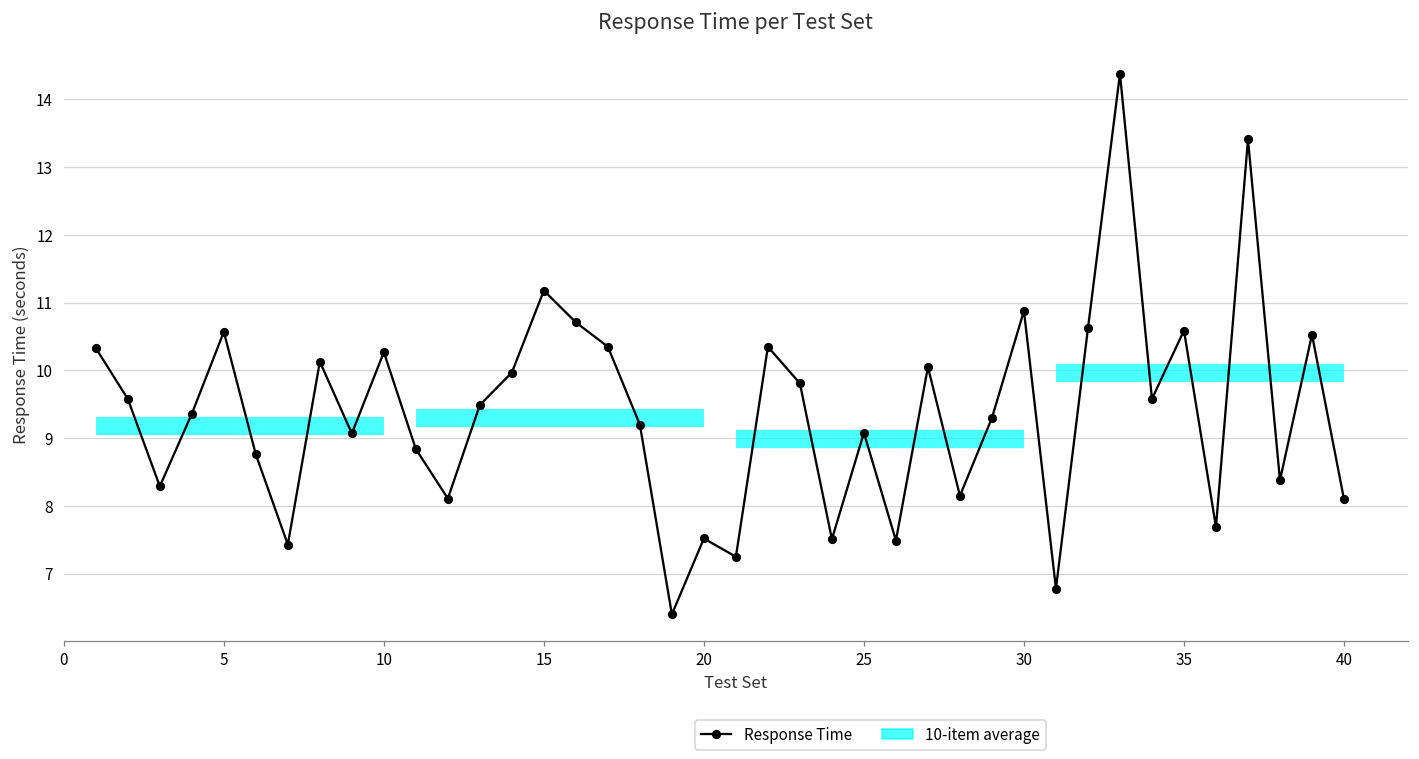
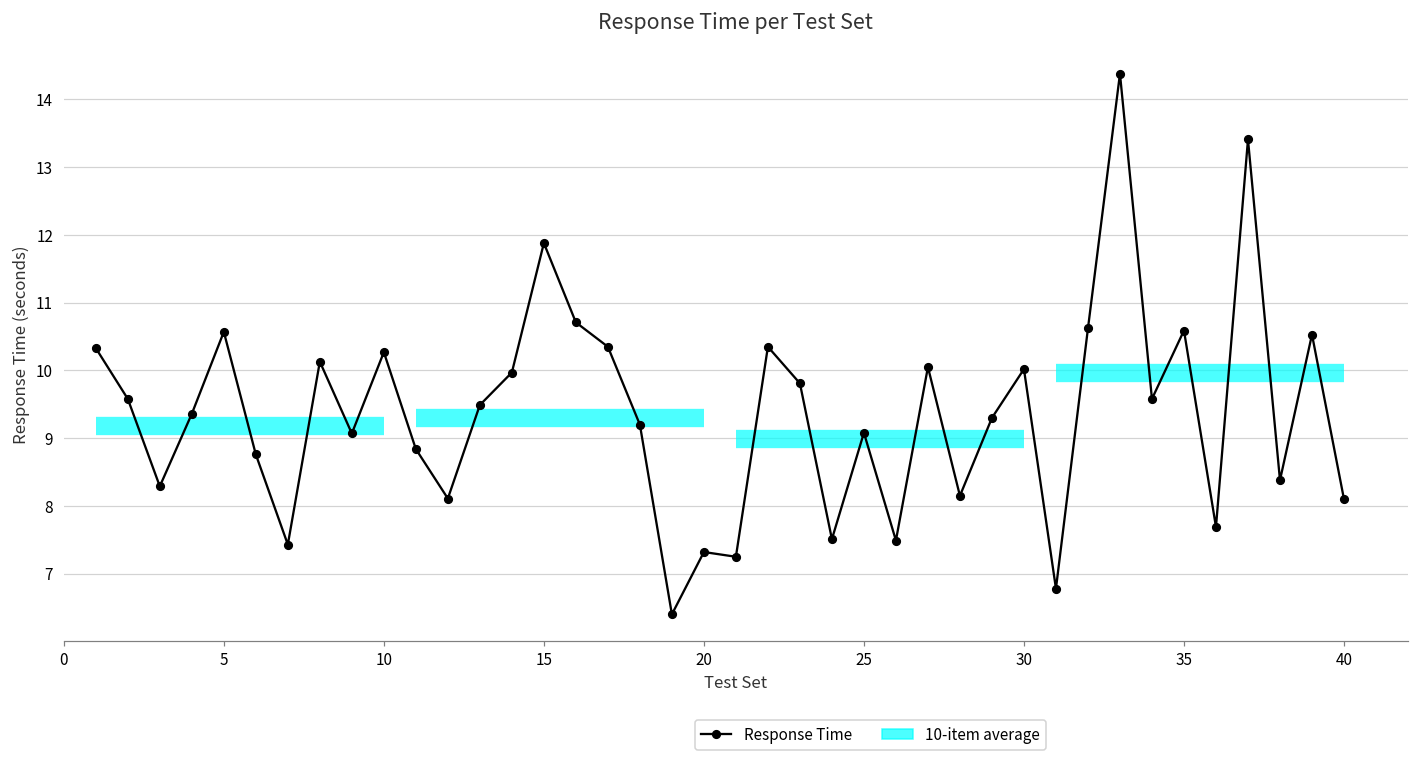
Response Time, 15: 11.2 -> 11.9
Response Time, 20: 7.5 -> 7.3
Response Time, 30: 10.9 -> 10.0
